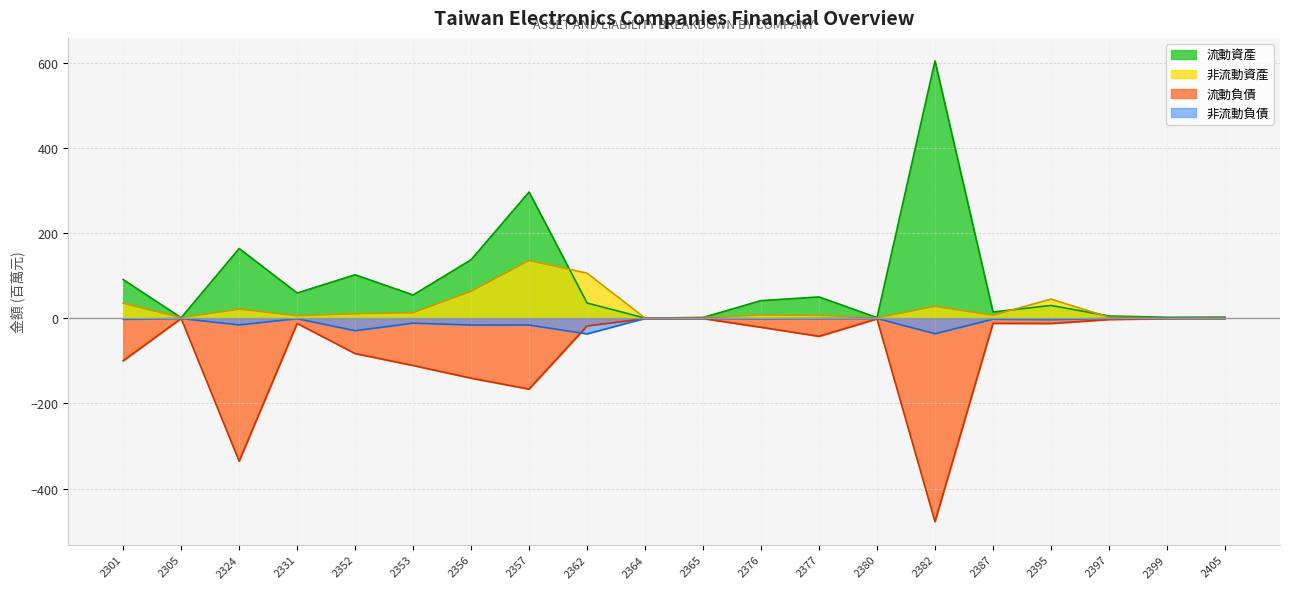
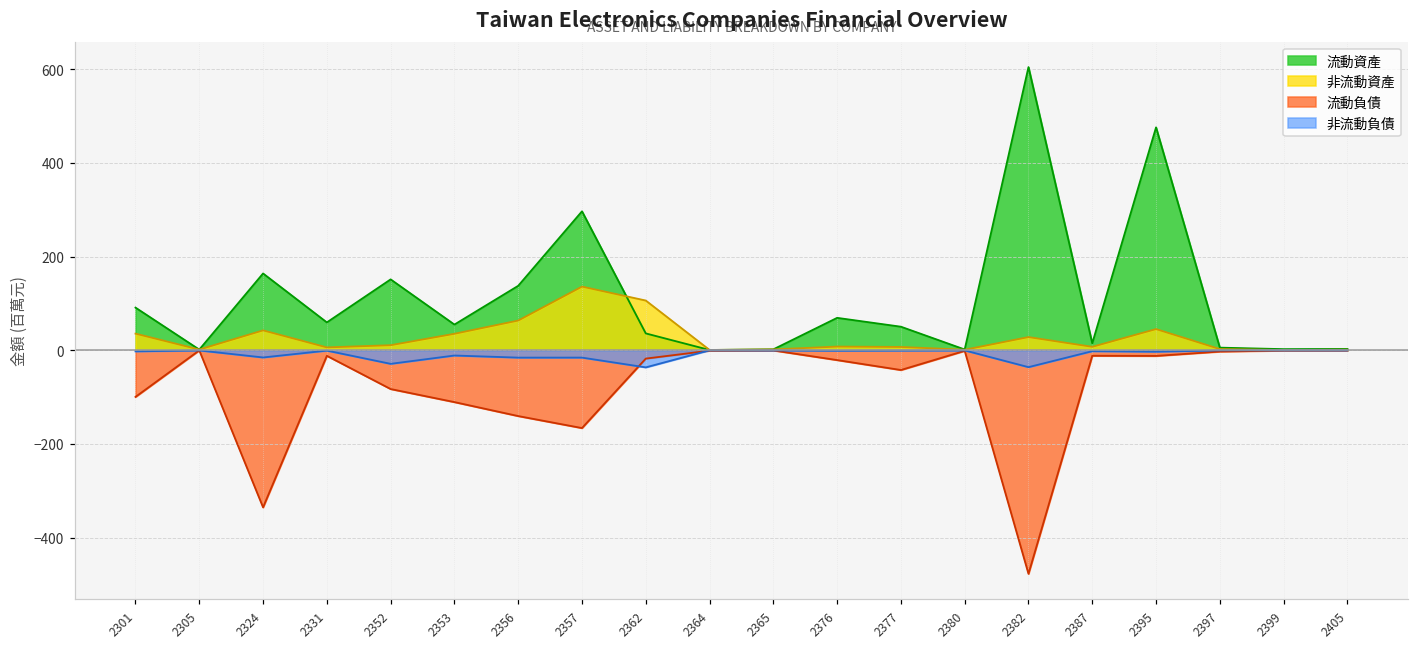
非流動資產, 2324: 20 -> 40
流動資產, 2352: 100 -> 150
非流動資產, 2353: 10 -> 40
流動資產, 2376: 40 -> 70
流動資產, 2395: 30 -> 480
